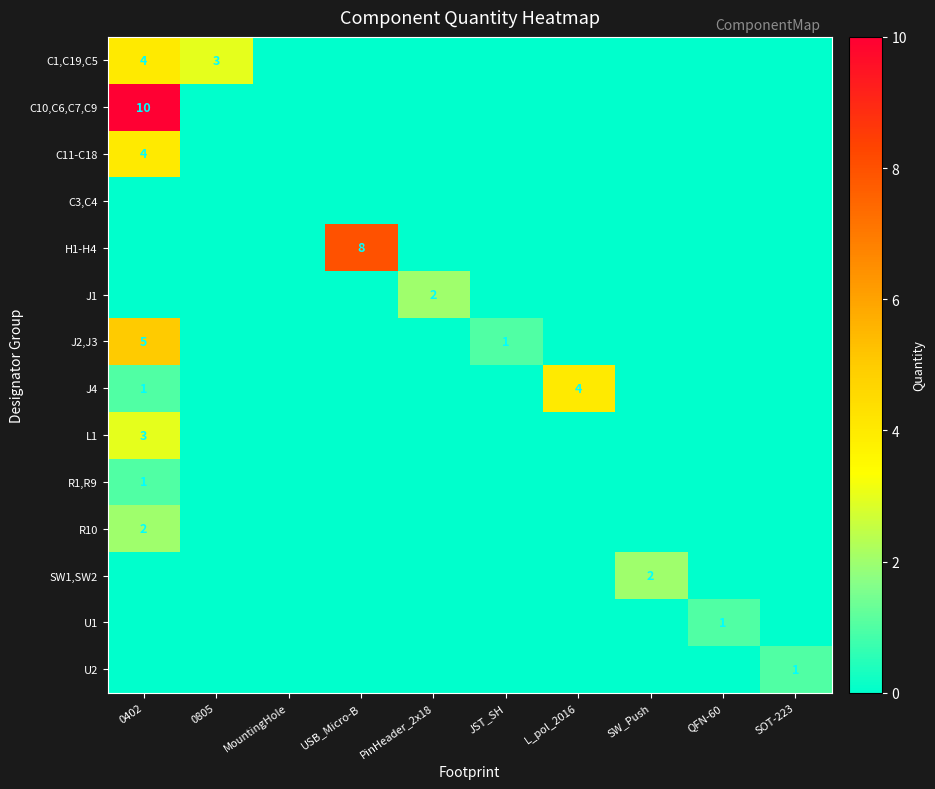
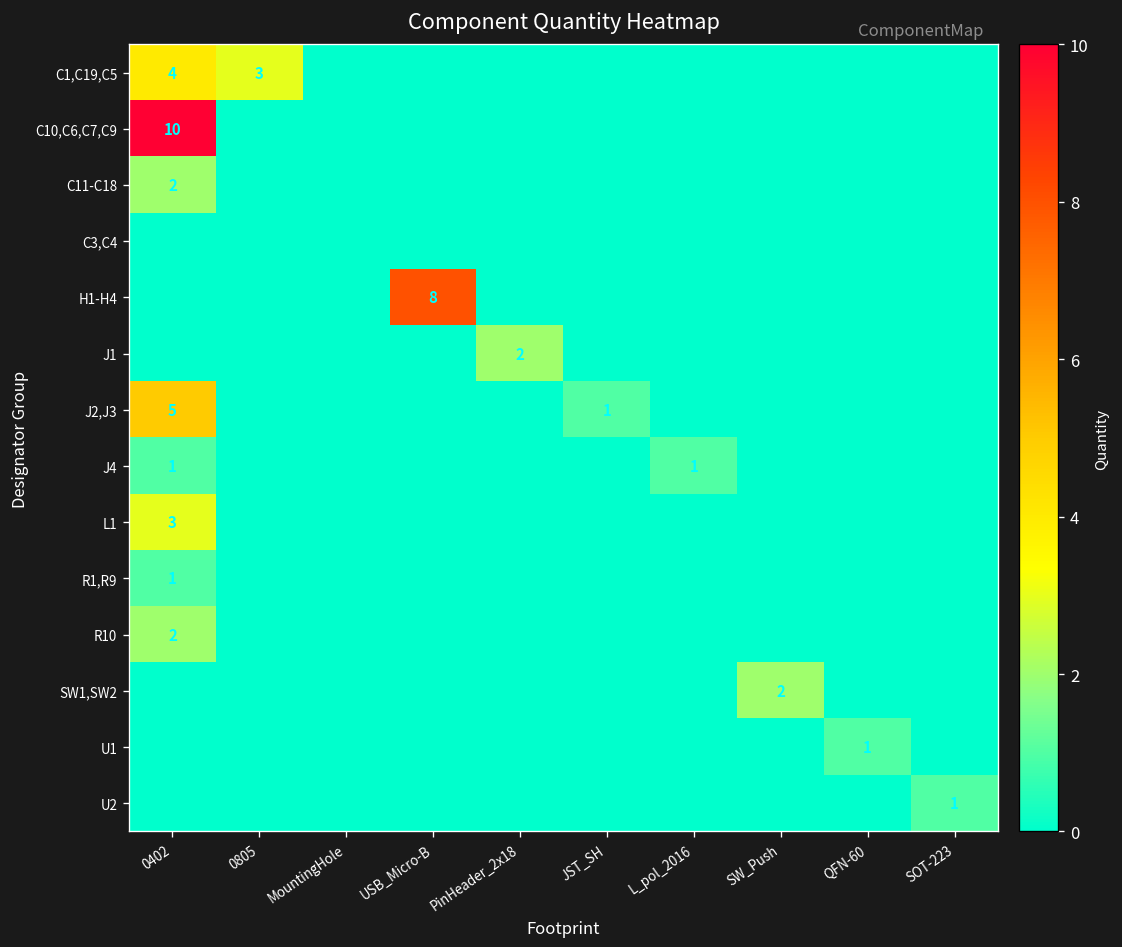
C11-C18, 0402: 4 -> 2
J4, L_pol_2016: 4 -> 1
